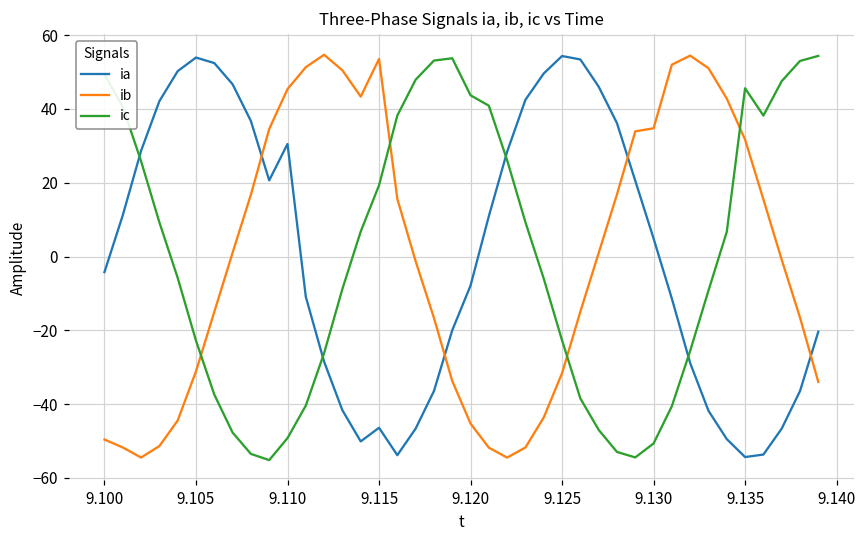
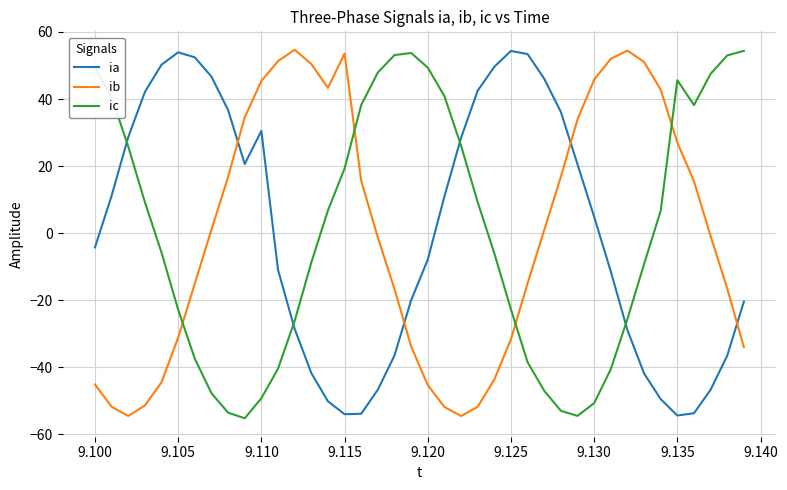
ib, 9.100: -50 -> -45
ia, 9.115: -46 -> -54
ic, 9.120: 44 -> 49
ib, 9.130: 35 -> 46
ib, 9.135: 32 -> 27
